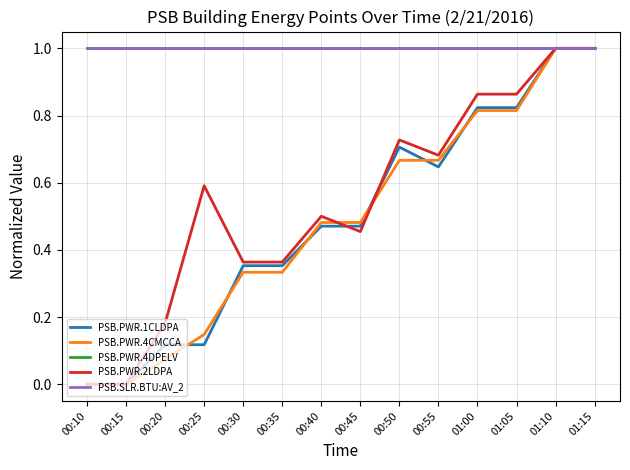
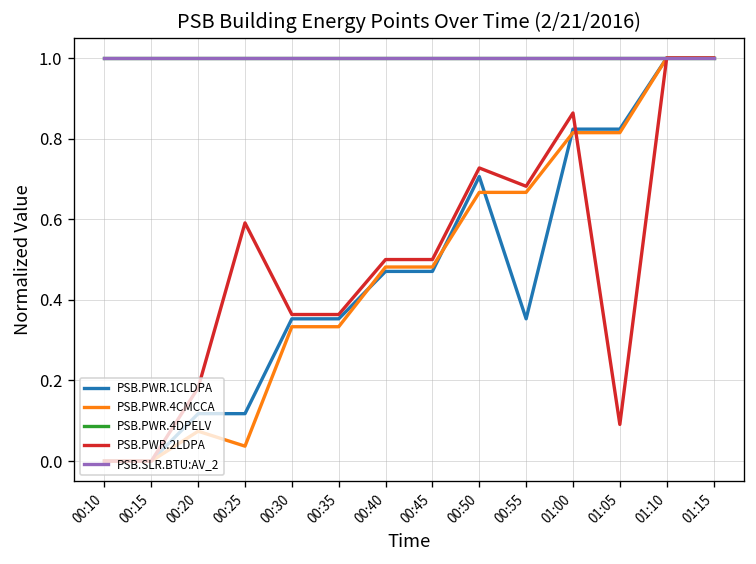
PSB.PWR.4CMCCA, 00:25: 0.15 -> 0.04
PSB.PWR.2LDPA, 00:45: 0.45 -> 0.50
PSB.PWR.1CLDPA, 00:55: 0.65 -> 0.35
PSB.PWR.2LDPA, 01:05: 0.86 -> 0.09
